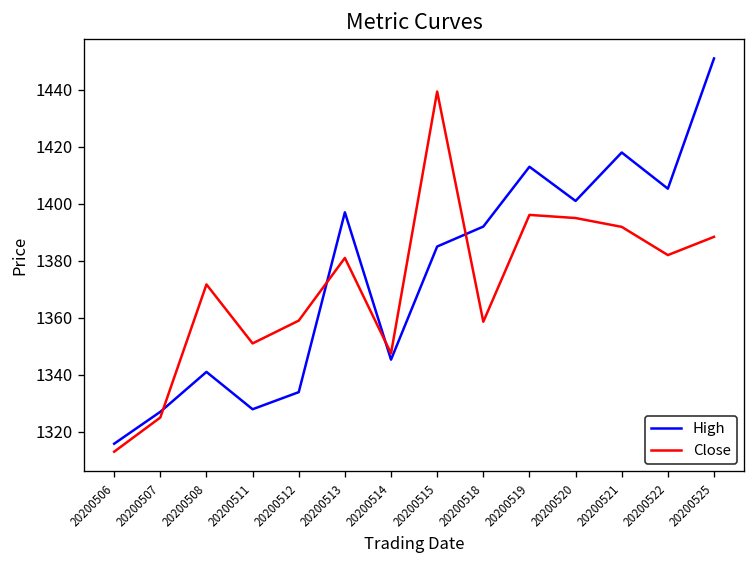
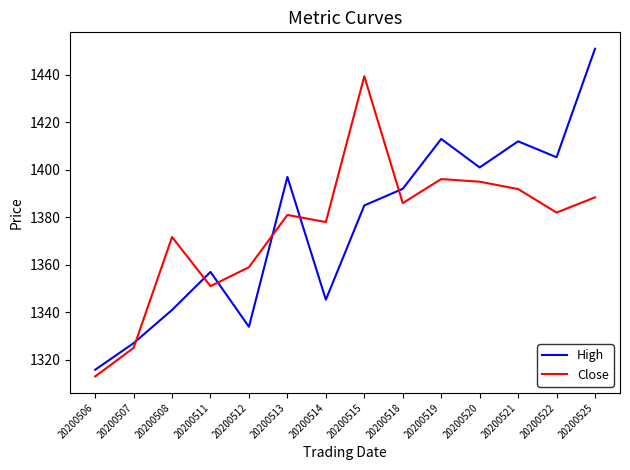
High, 20200511: 1328 -> 1357
Close, 20200514: 1348 -> 1378
Close, 20200518: 1359 -> 1386
High, 20200521: 1418 -> 1412
